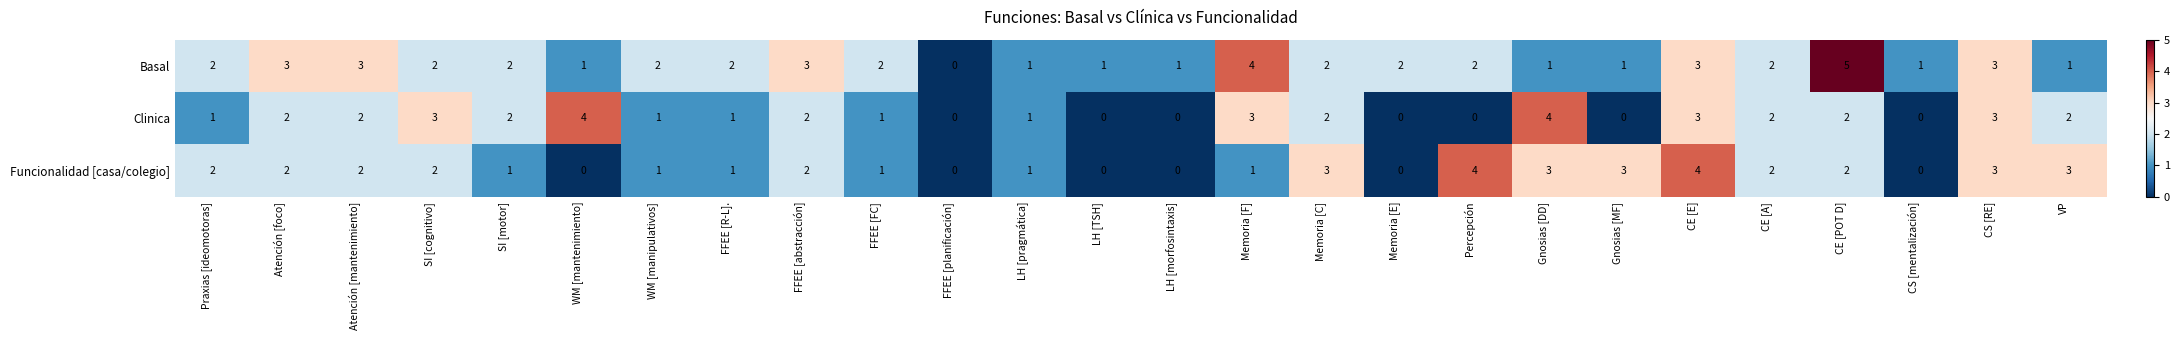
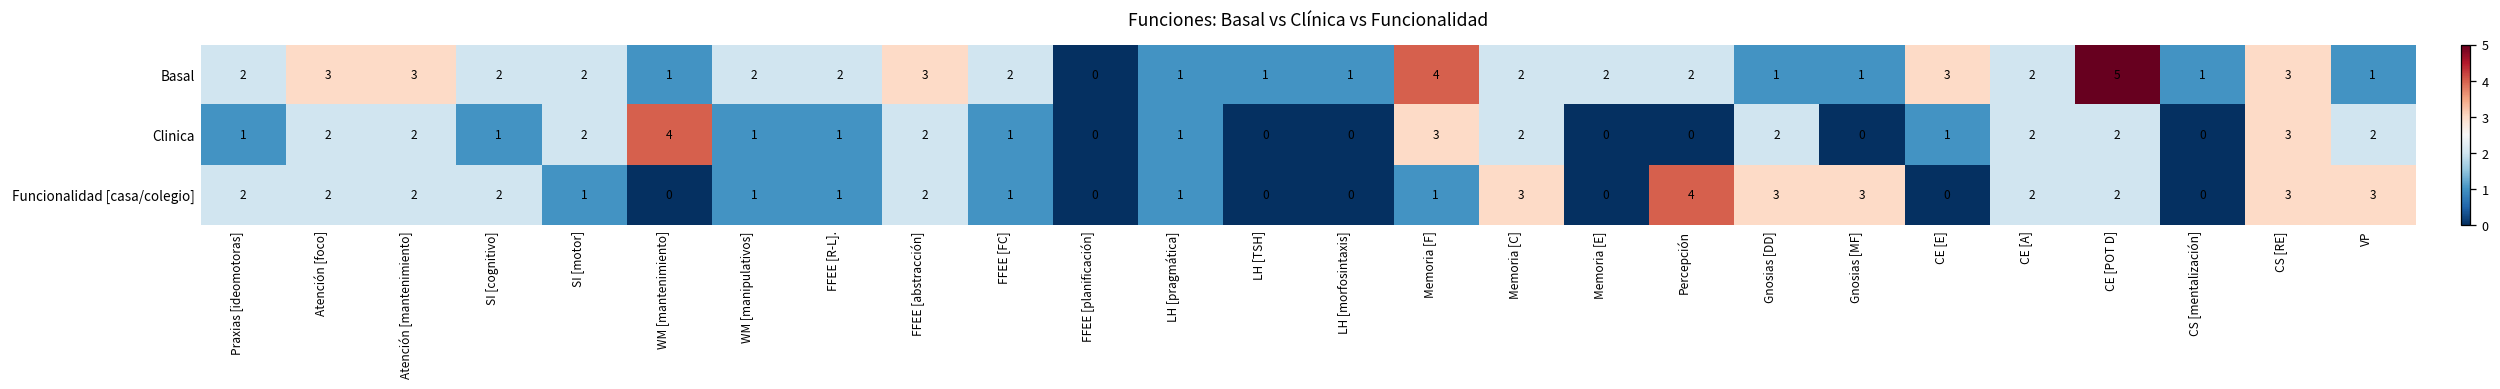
Clinica, SI [cognitivo]: 3 -> 1
Clinica, Gnosias [DD]: 4 -> 2
Clinica, CE [E]: 3 -> 1
Funcionalidad [casa/colegio], CE [E]: 4 -> 0
